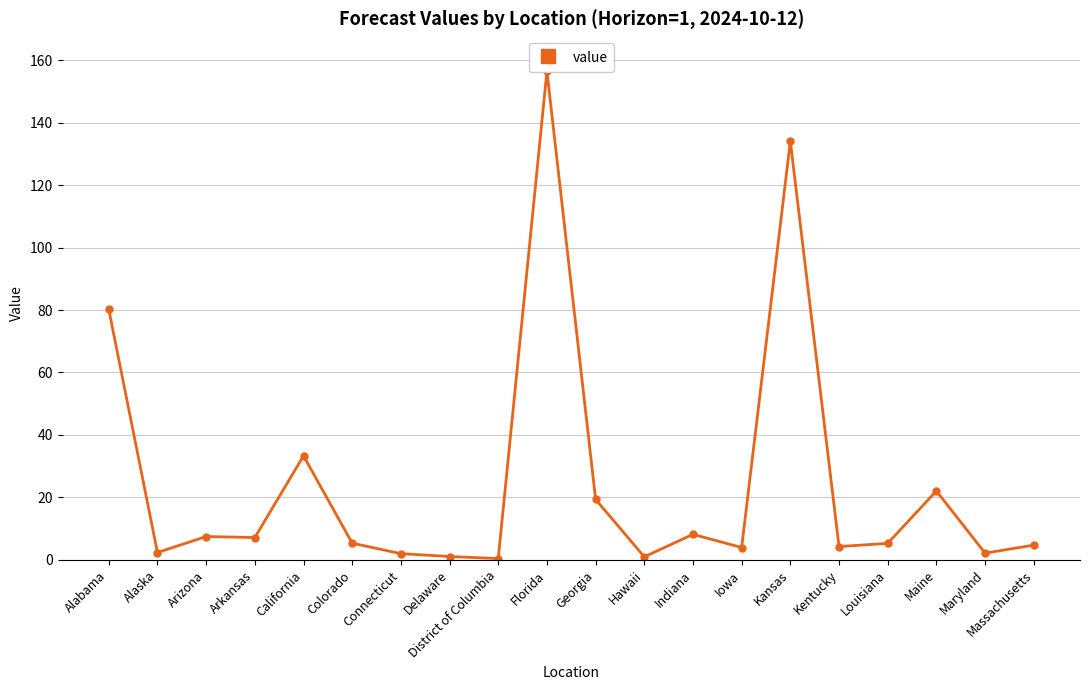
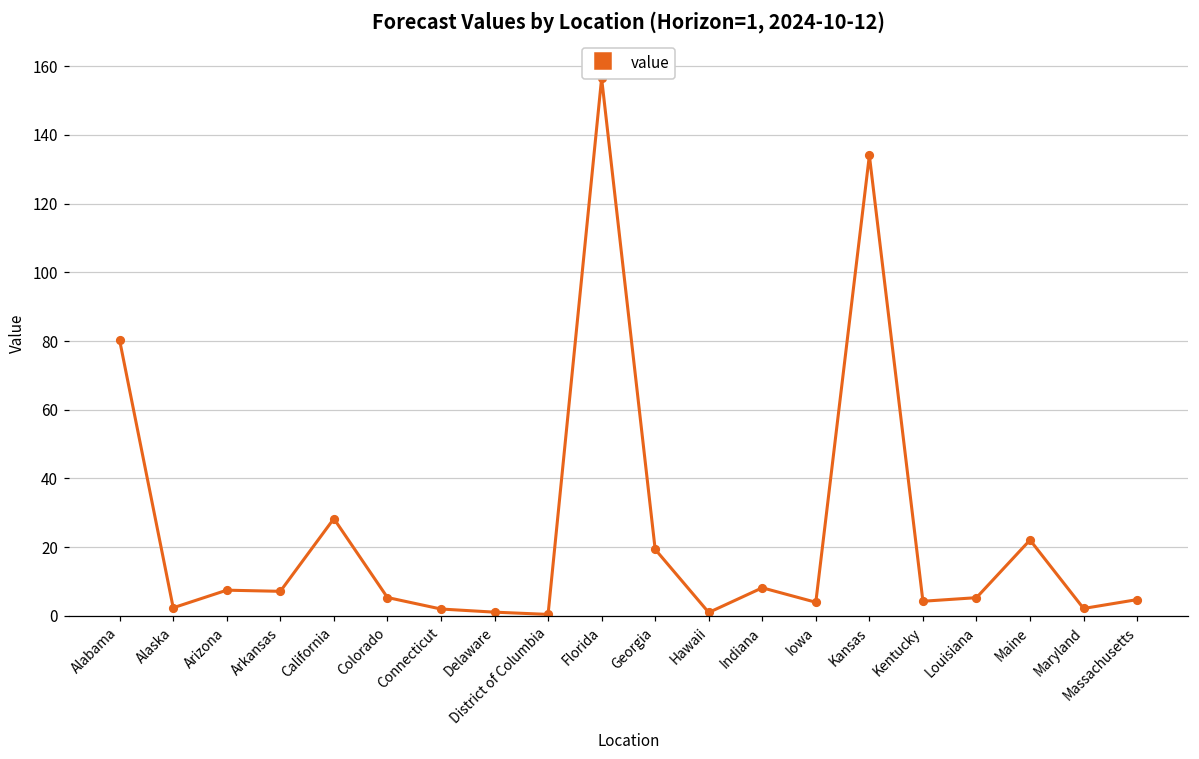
California: 33 -> 28
